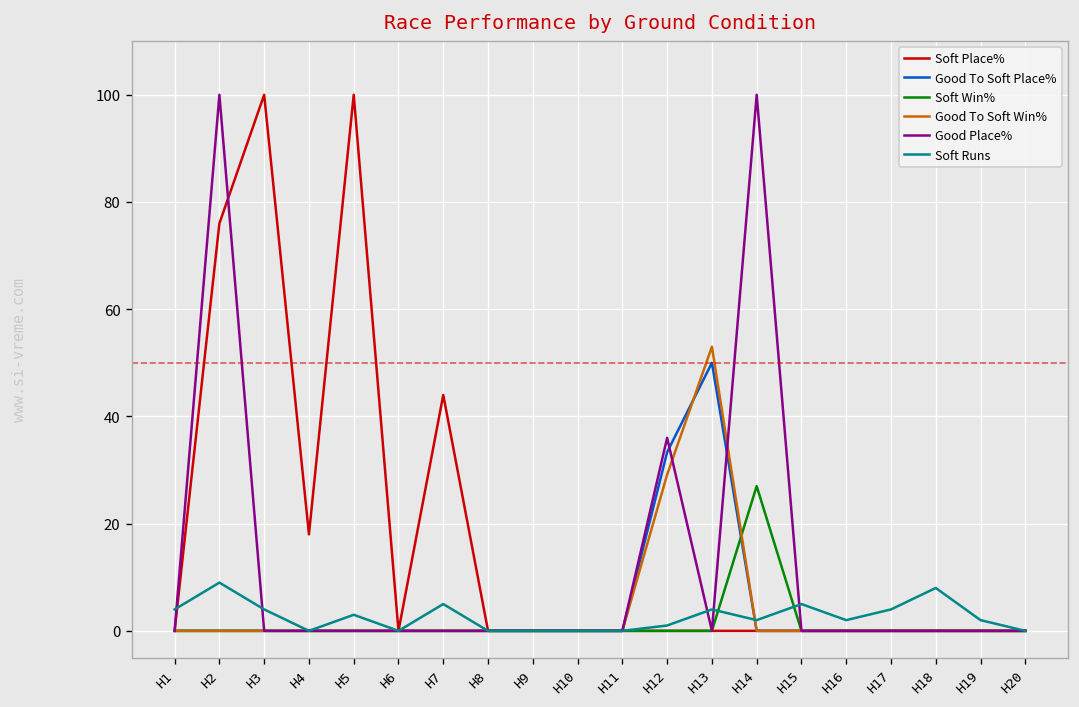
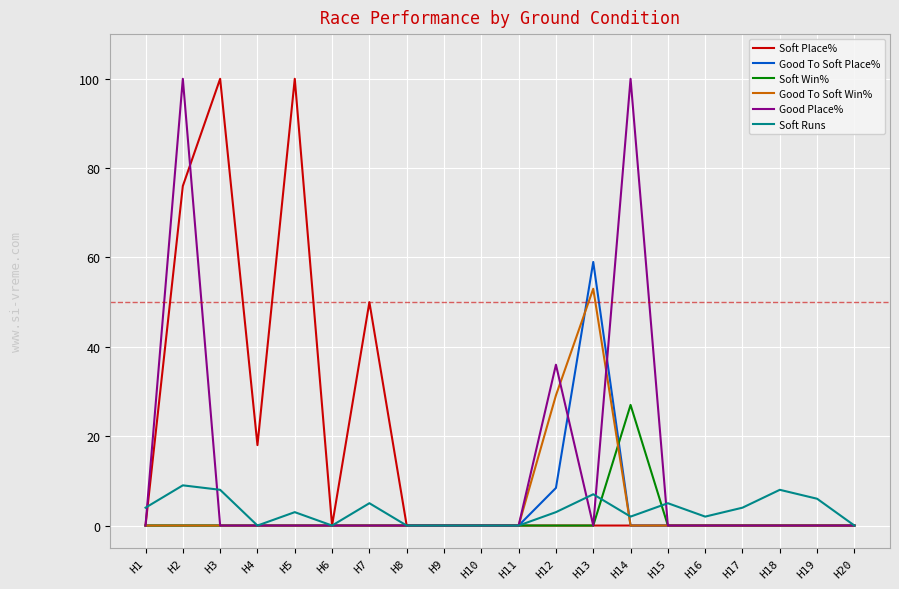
Soft Runs, H3: 4 -> 8
Soft Place%, H7: 44 -> 50
Good To Soft Place%, H12: 33 -> 8
Soft Runs, H12: 1 -> 3
Good To Soft Place%, H13: 50 -> 59
Soft Runs, H13: 4 -> 7
Soft Runs, H19: 2 -> 6
